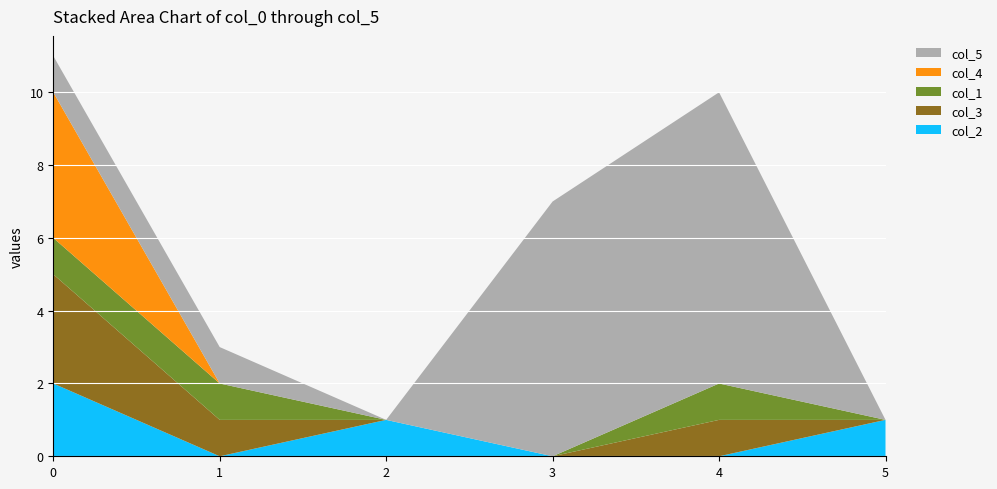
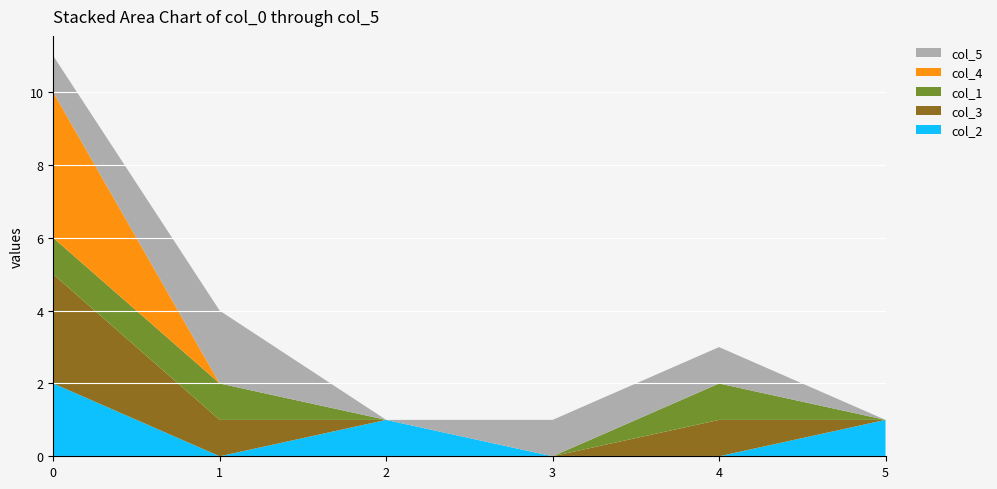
col_5, 1: 1 -> 2
col_5, 3: 7 -> 1
col_5, 4: 8 -> 1
